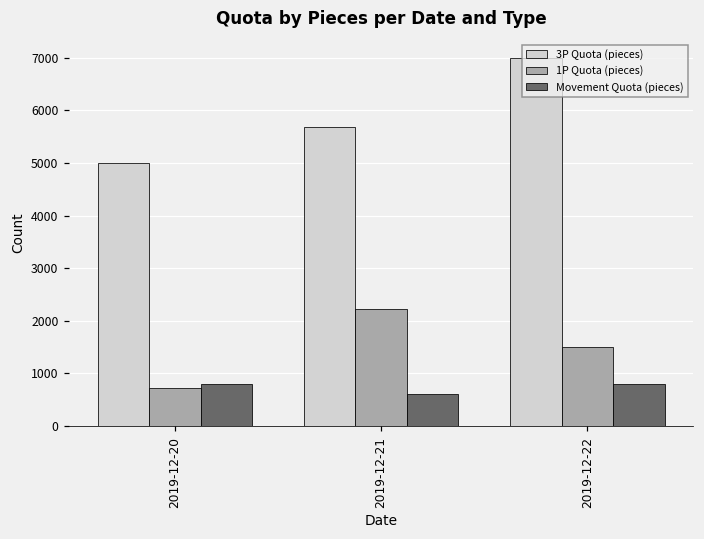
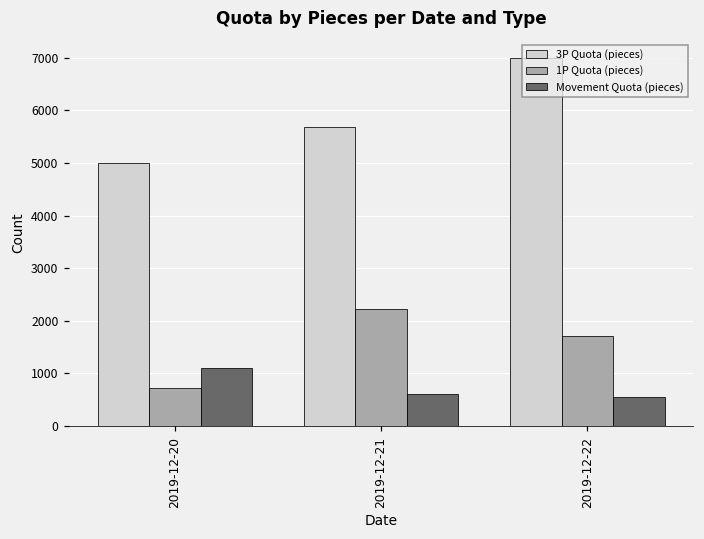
Movement Quota (pieces), 2019-12-20: 800 -> 1100
1P Quota (pieces), 2019-12-22: 1500 -> 1700
Movement Quota (pieces), 2019-12-22: 800 -> 500
